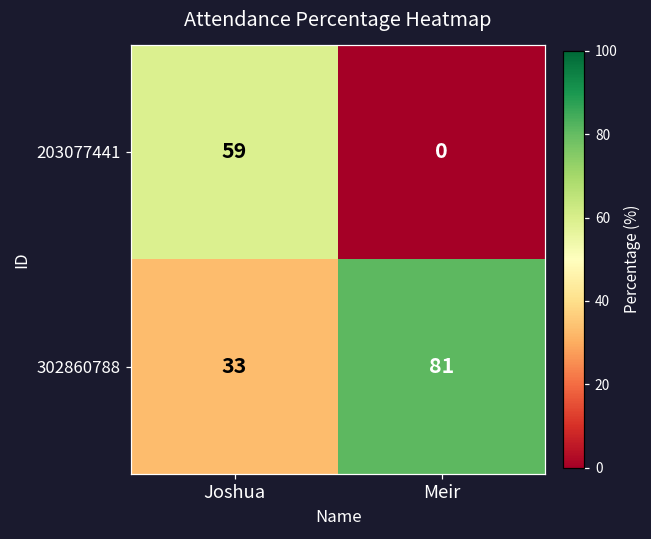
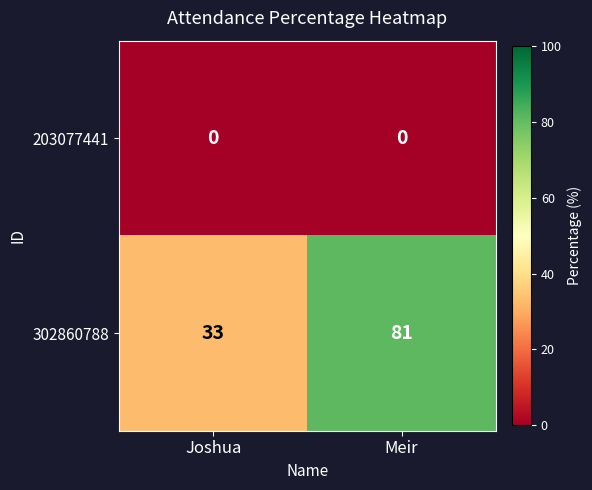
203077441, Joshua: 59 -> 0
